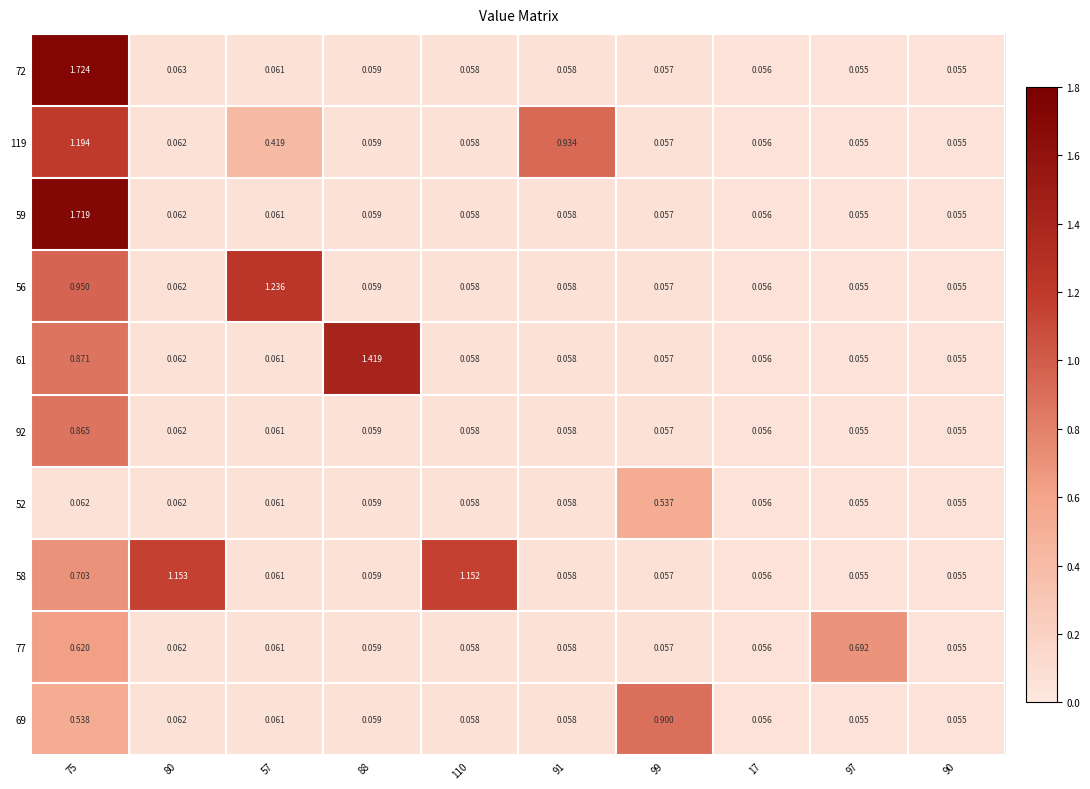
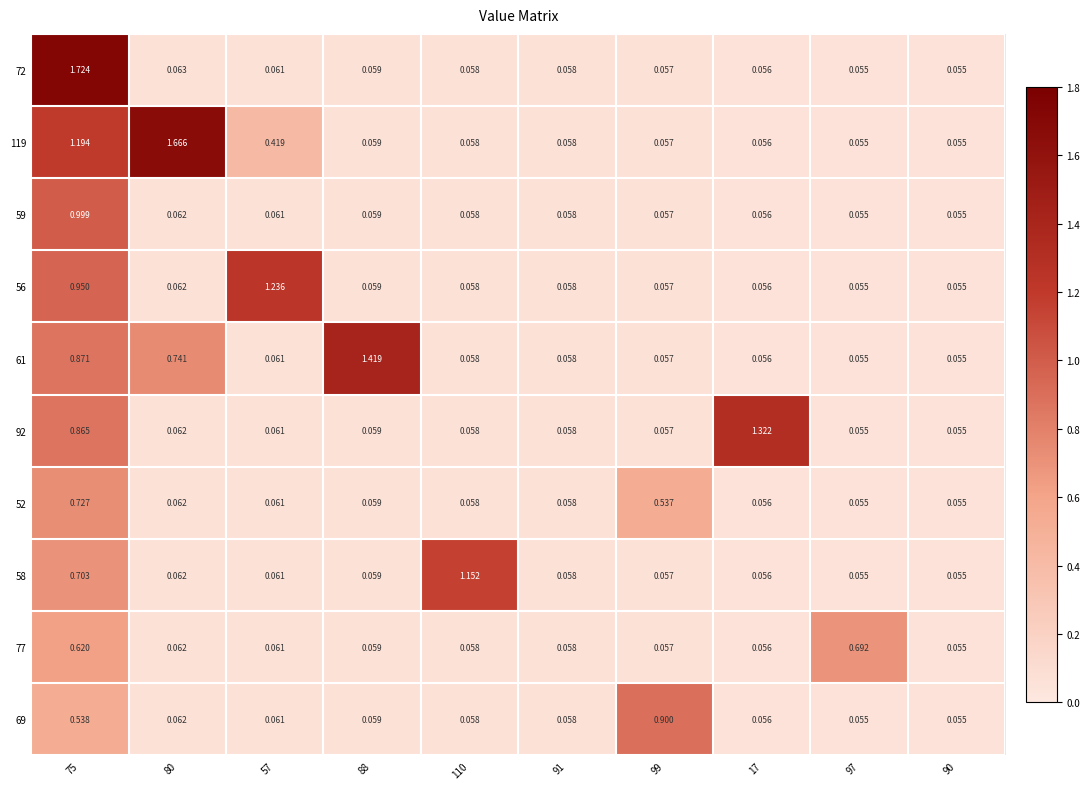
119, 80: 0.062 -> 1.666
119, 91: 0.934 -> 0.058
59, 75: 1.719 -> 0.999
61, 80: 0.062 -> 0.741
92, 17: 0.056 -> 1.322
52, 75: 0.062 -> 0.727
58, 80: 1.153 -> 0.062
